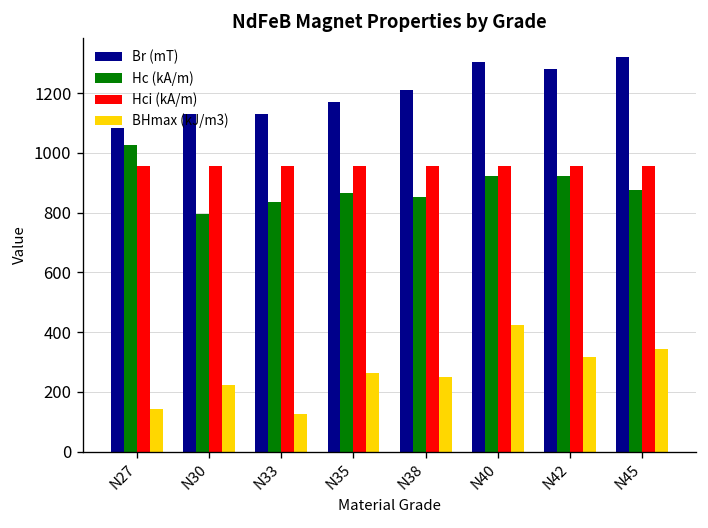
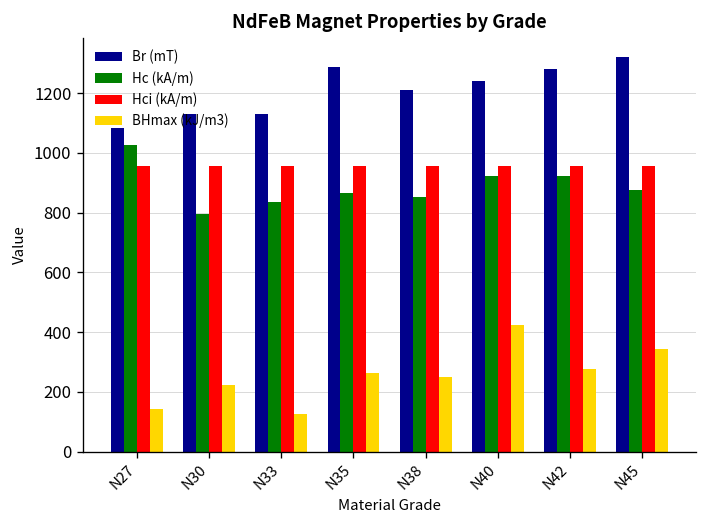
Br (mT), N35: 1170 -> 1290
Br (mT), N40: 1300 -> 1240
BHmax (kJ/m3), N42: 320 -> 280
